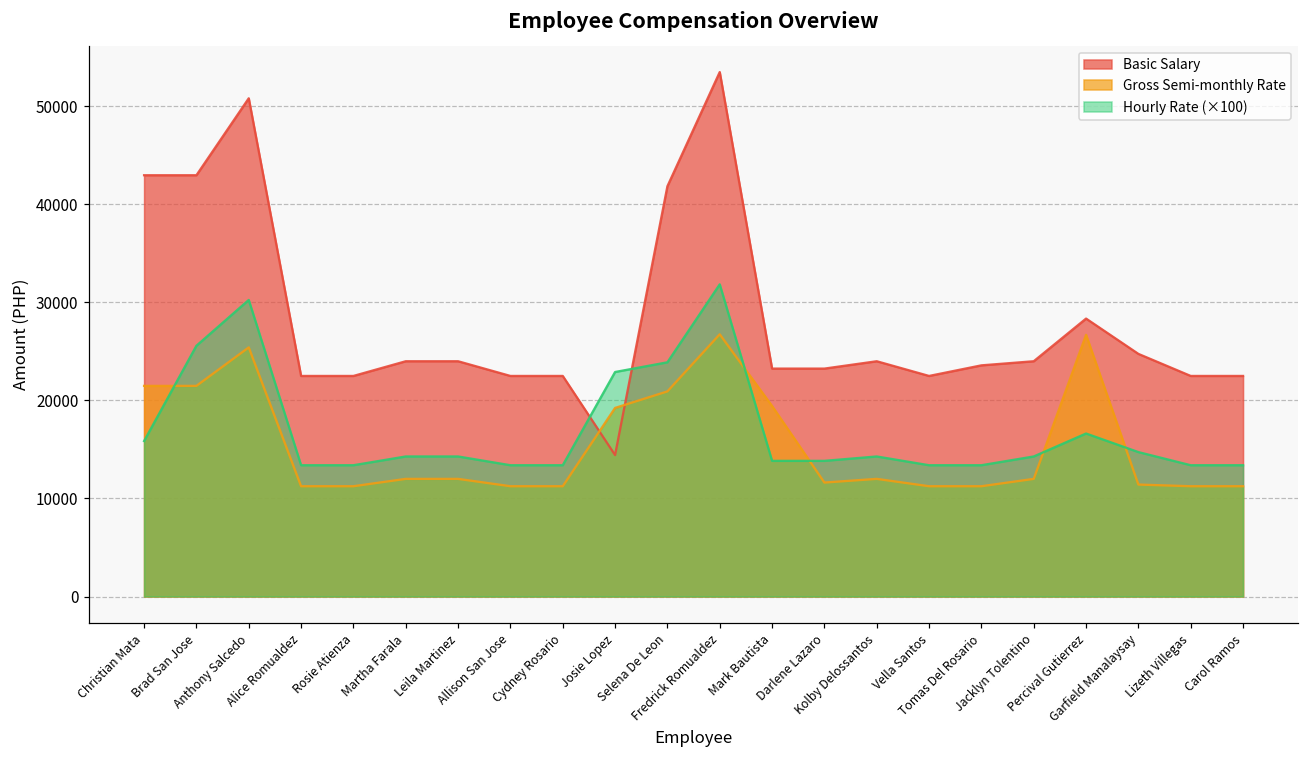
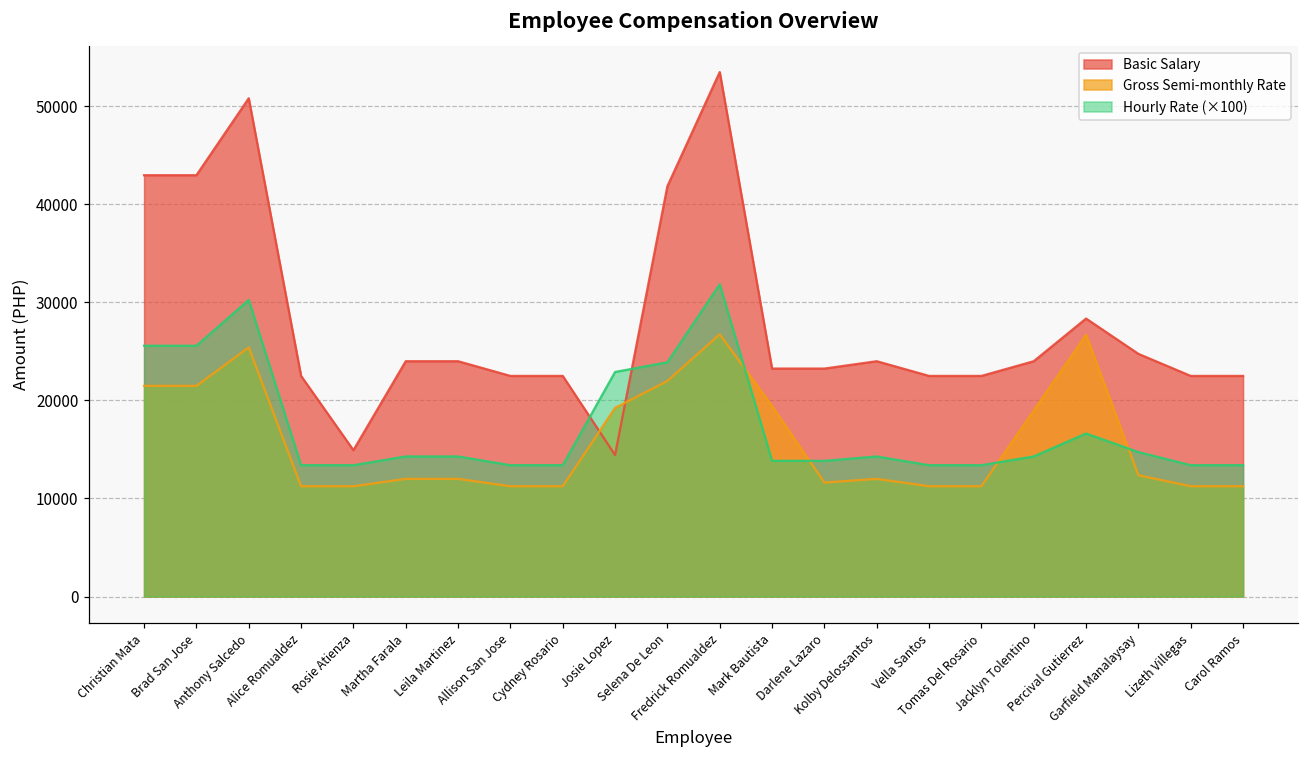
Hourly Rate (×100), Christian Mata: 16000 -> 26000
Basic Salary, Rosie Atienza: 23000 -> 15000
Gross Semi-monthly Rate, Selena De Leon: 21000 -> 22000
Basic Salary, Tomas Del Rosario: 24000 -> 23000
Gross Semi-monthly Rate, Jacklyn Tolentino: 12000 -> 19000
Gross Semi-monthly Rate, Garfield Manalaysay: 11000 -> 12000
